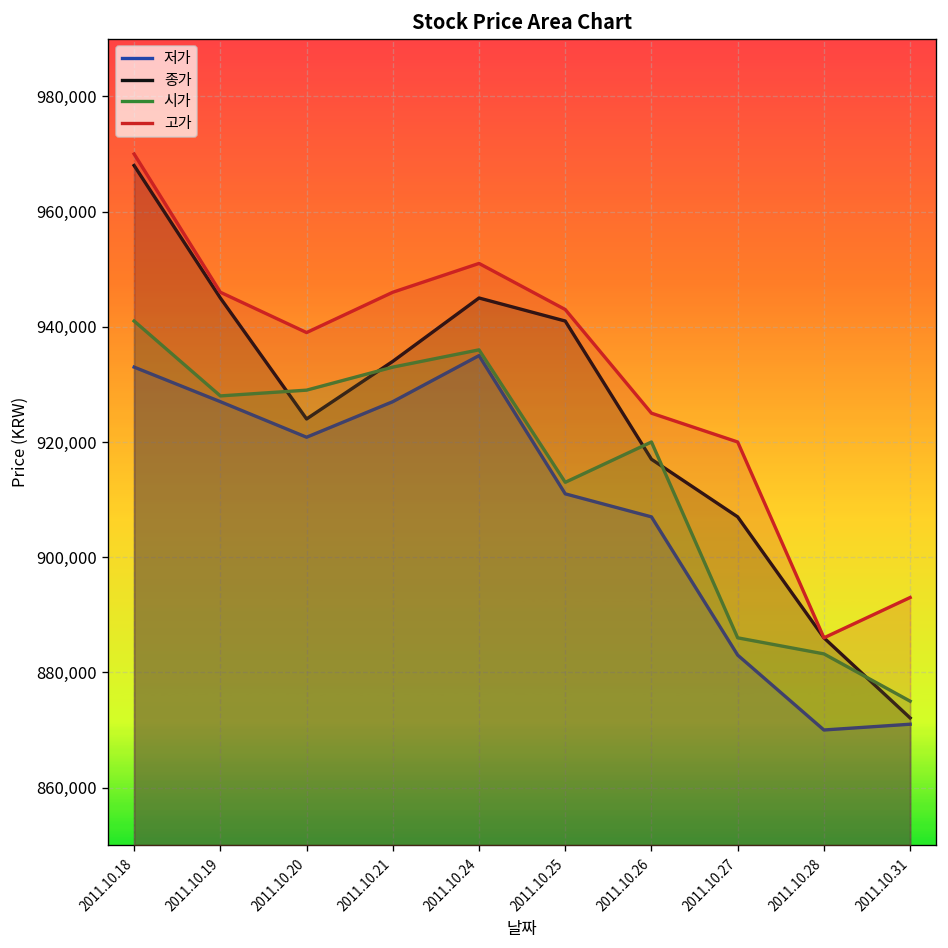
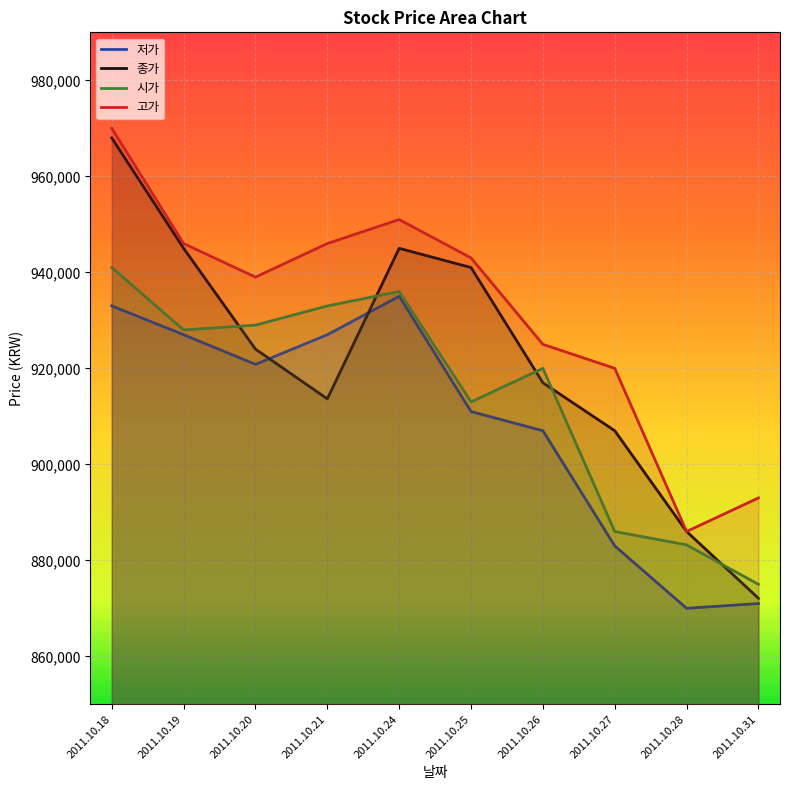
종가, 2011.10.21: 934,000 -> 914,000
